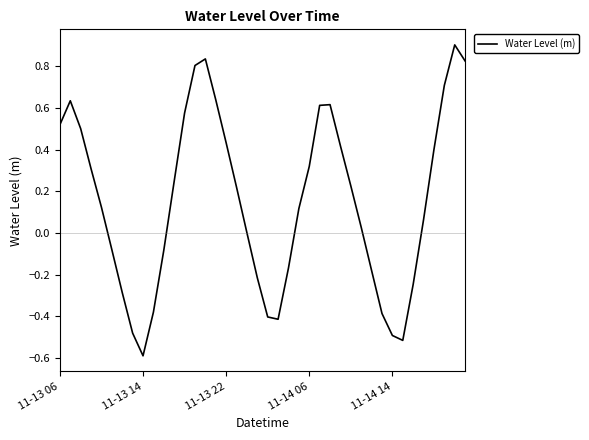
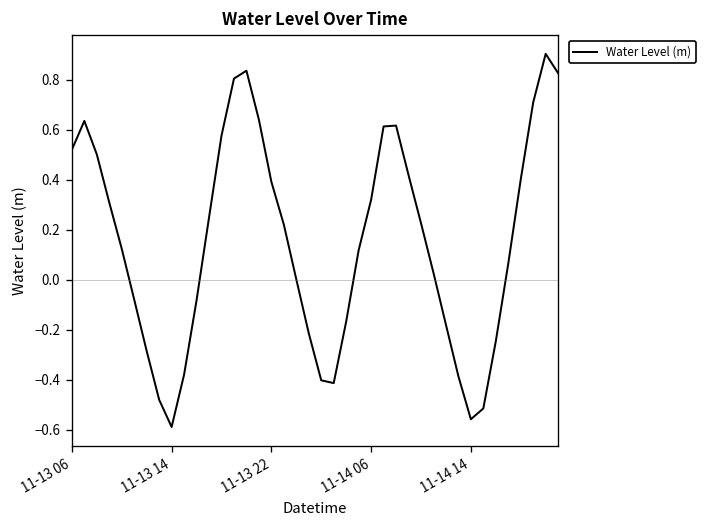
11-13 22: 0.43 -> 0.39
11-14 14: -0.49 -> -0.56
